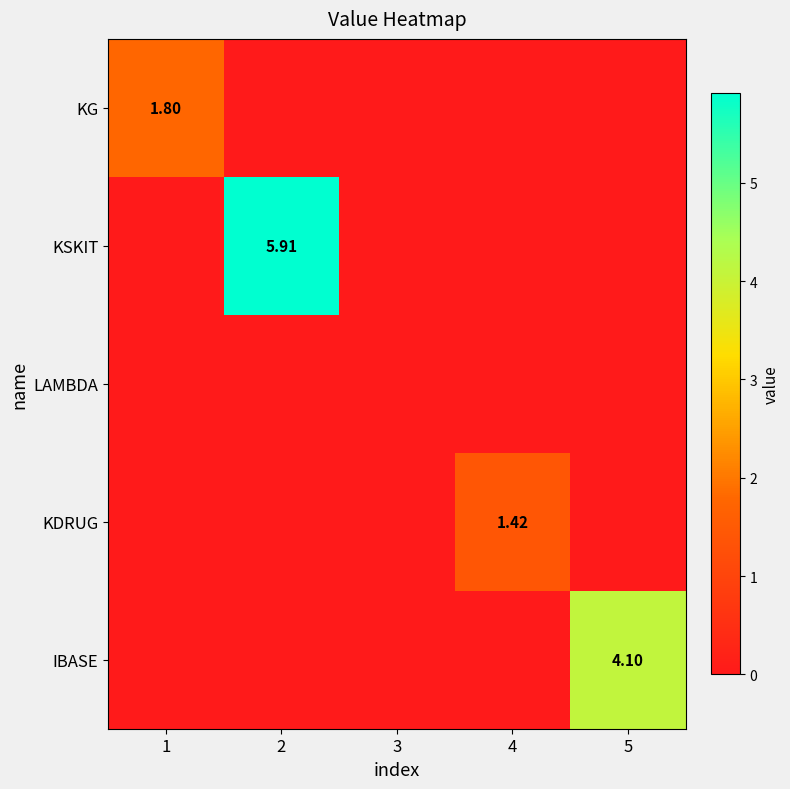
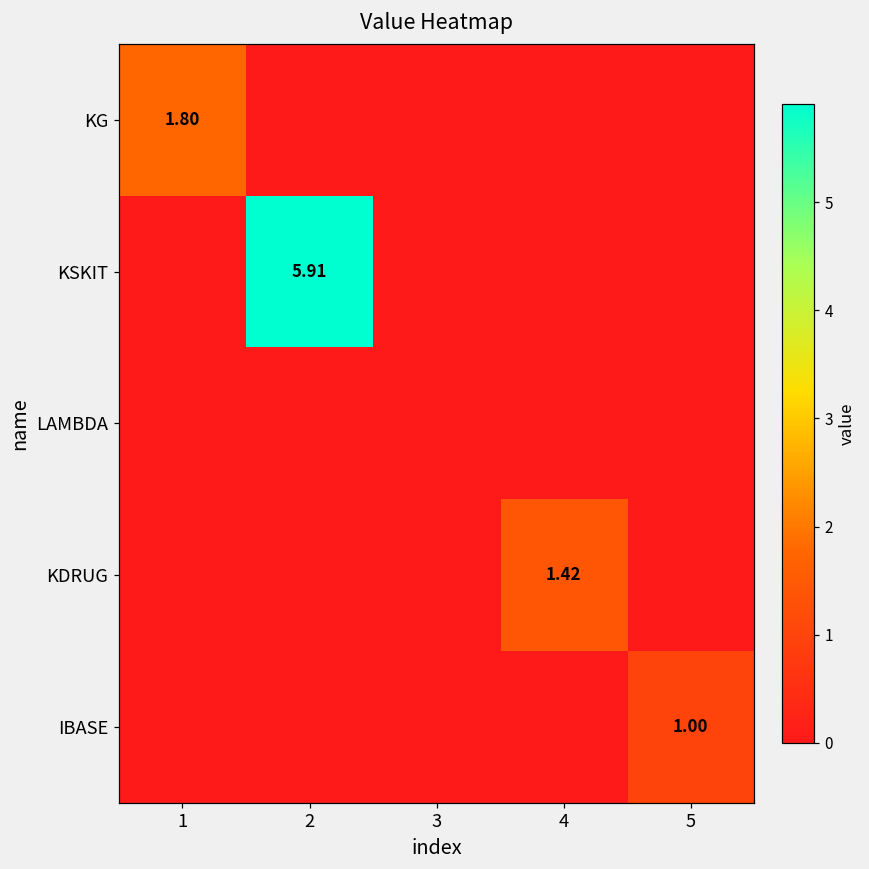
IBASE, 5: 4.10 -> 1.00
